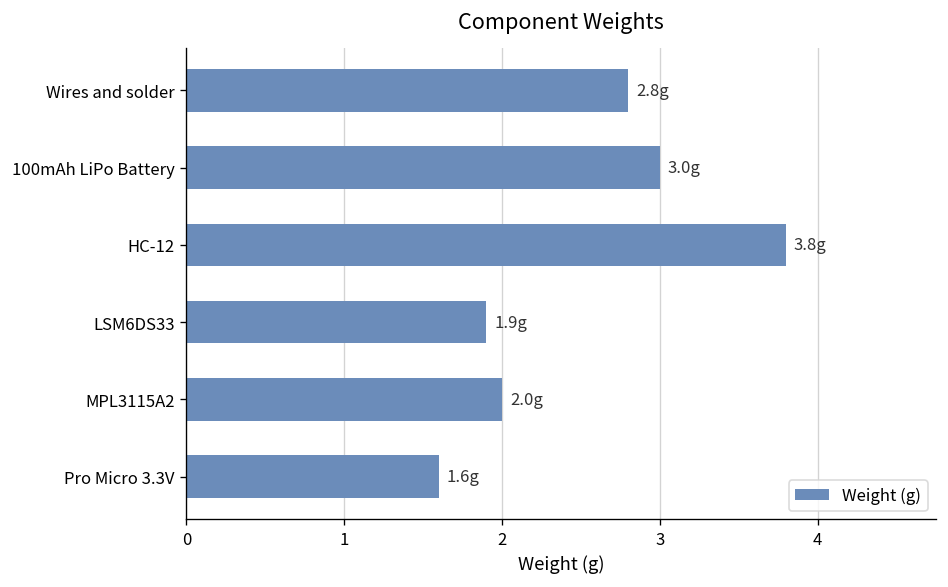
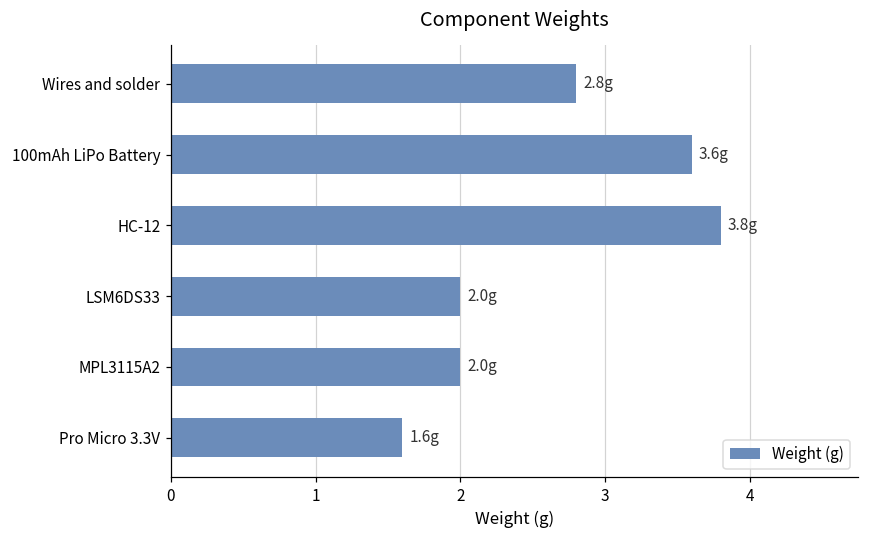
100mAh LiPo Battery: 3.0g -> 3.6g
LSM6DS33: 1.9g -> 2.0g
